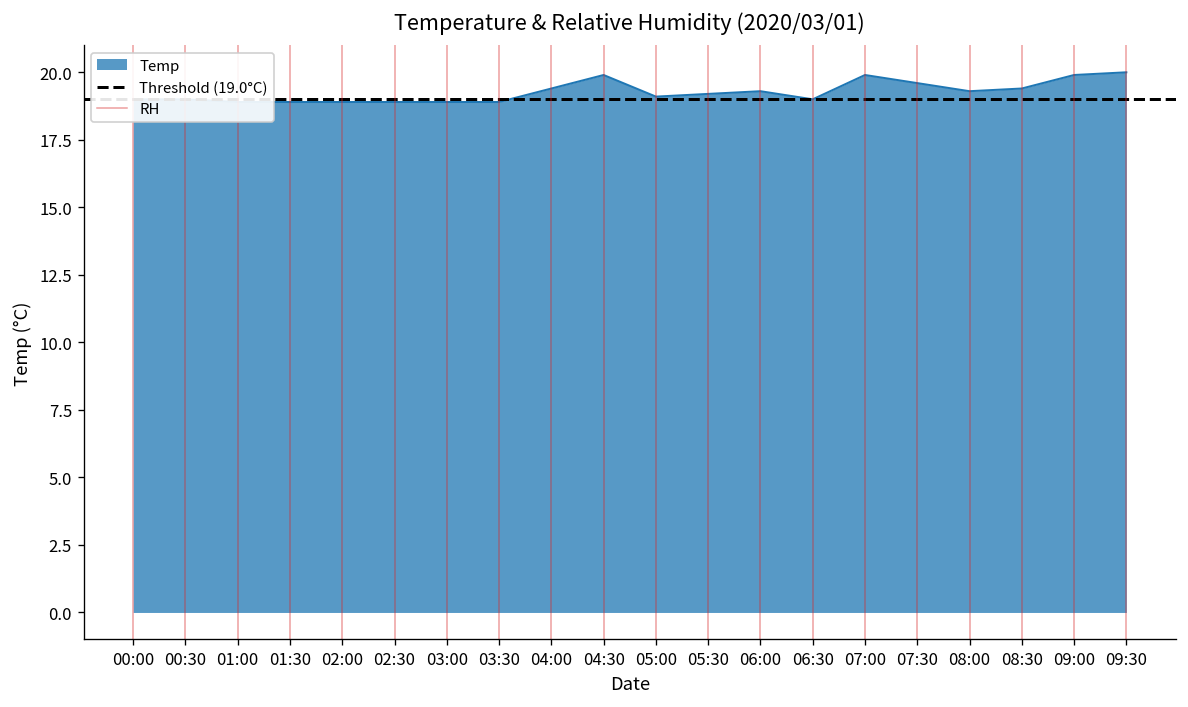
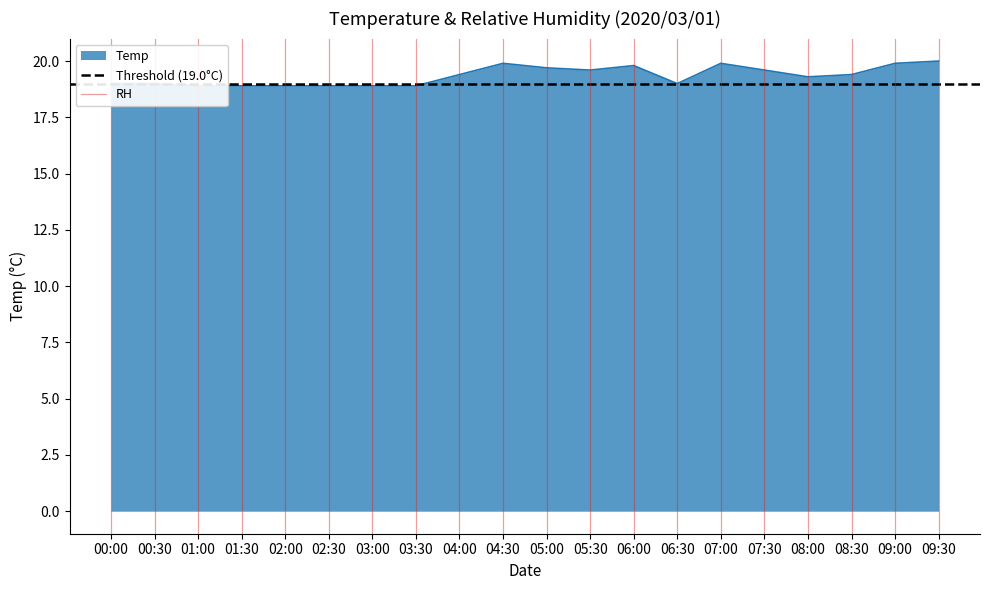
05:00: 19.1 -> 19.7
05:30: 19.2 -> 19.6
06:00: 19.3 -> 19.8
